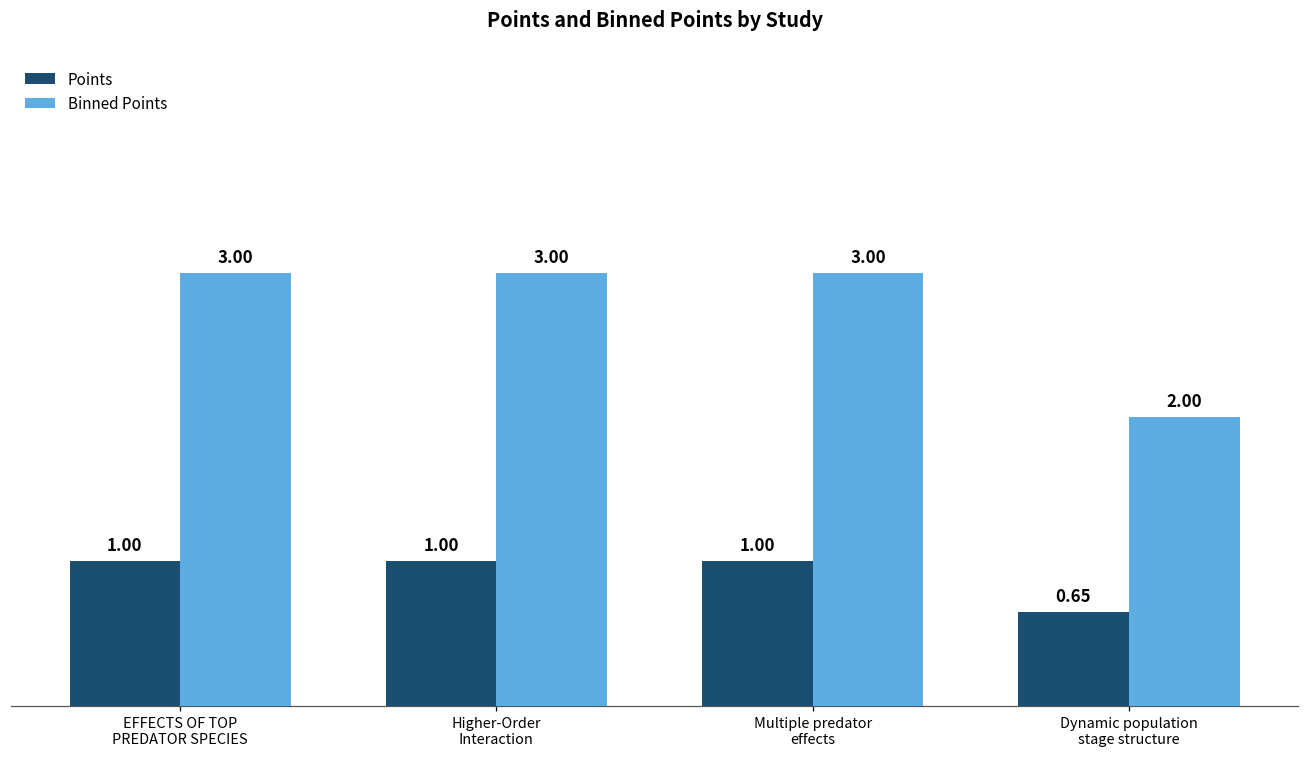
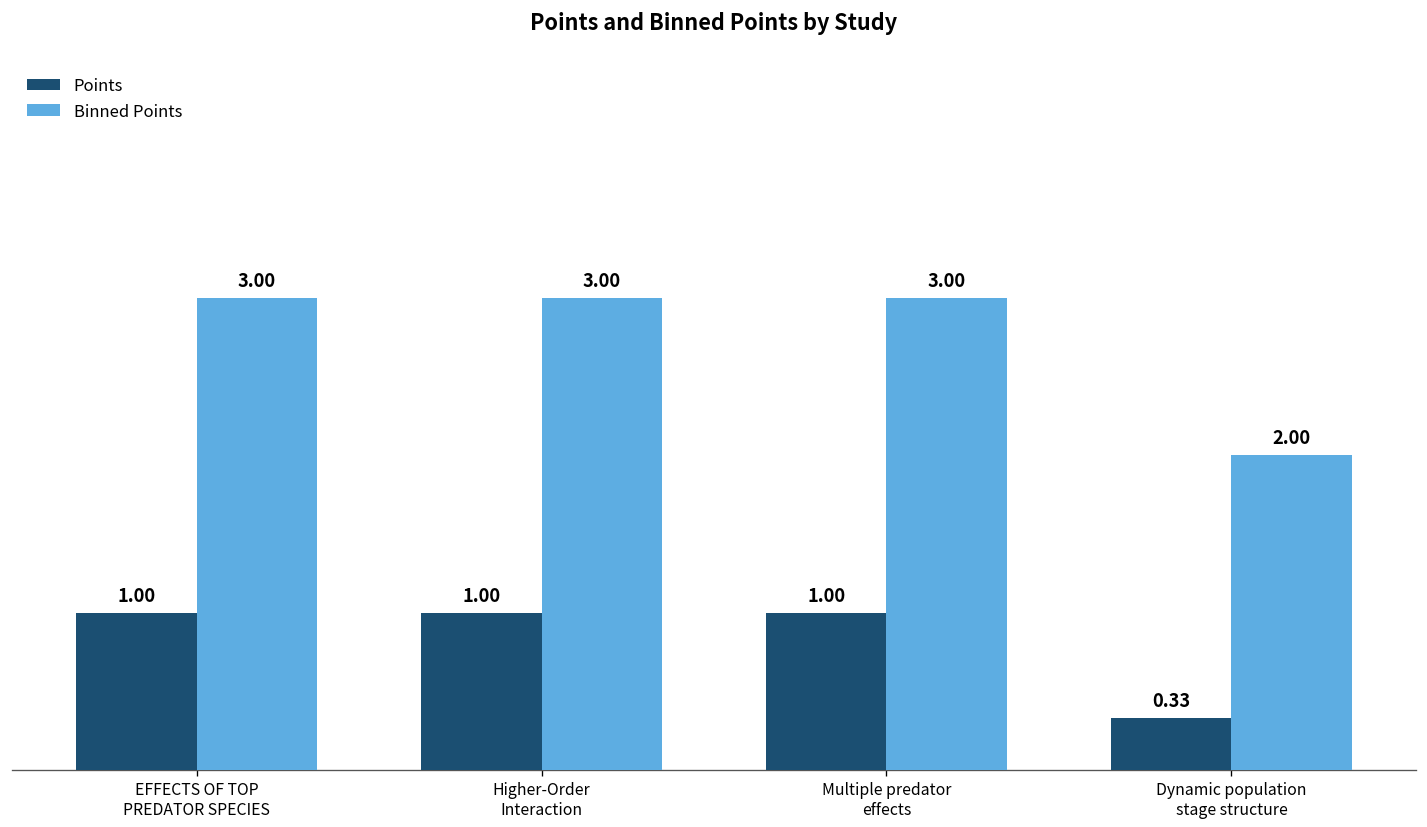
Points, Dynamic population stage structure: 0.65 -> 0.33
